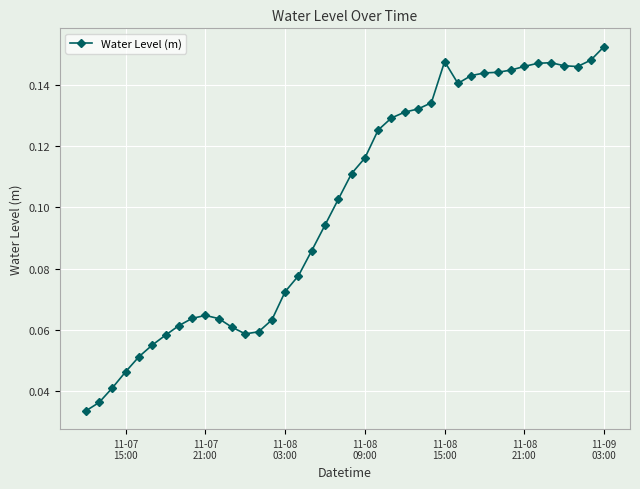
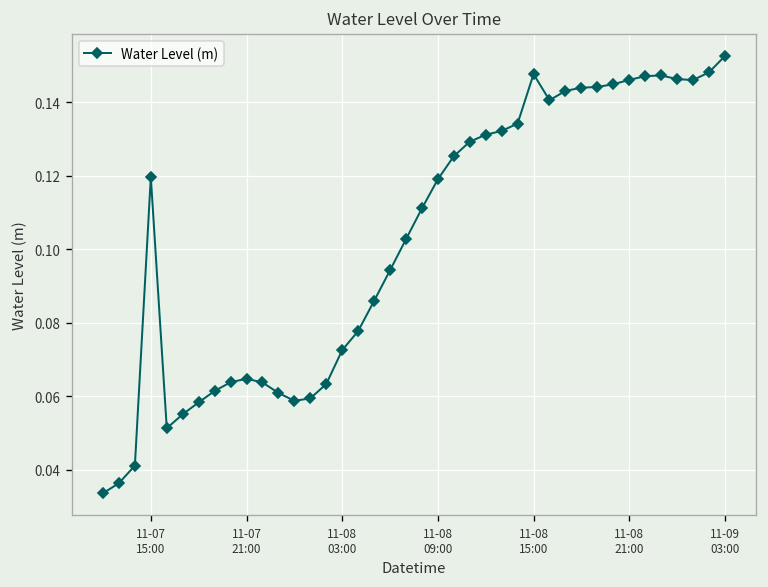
11-07 15:00: 0.046 -> 0.120
11-08 09:00: 0.116 -> 0.119
